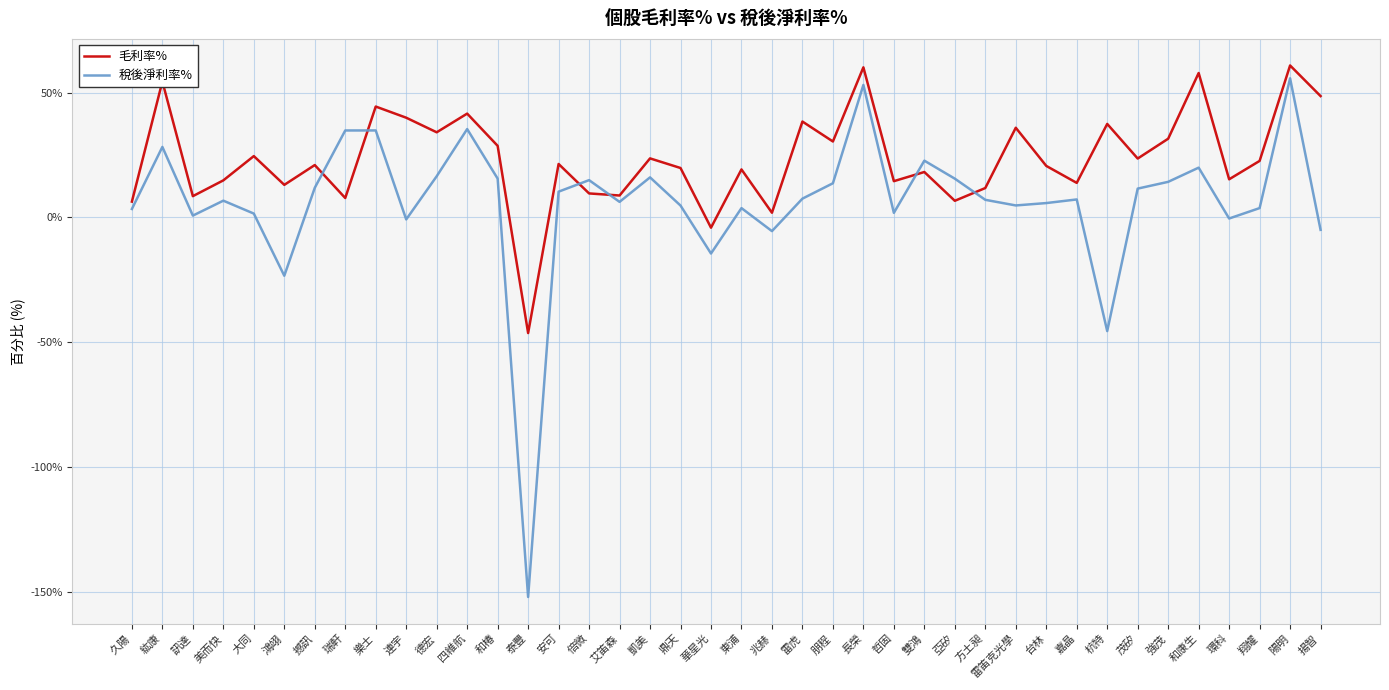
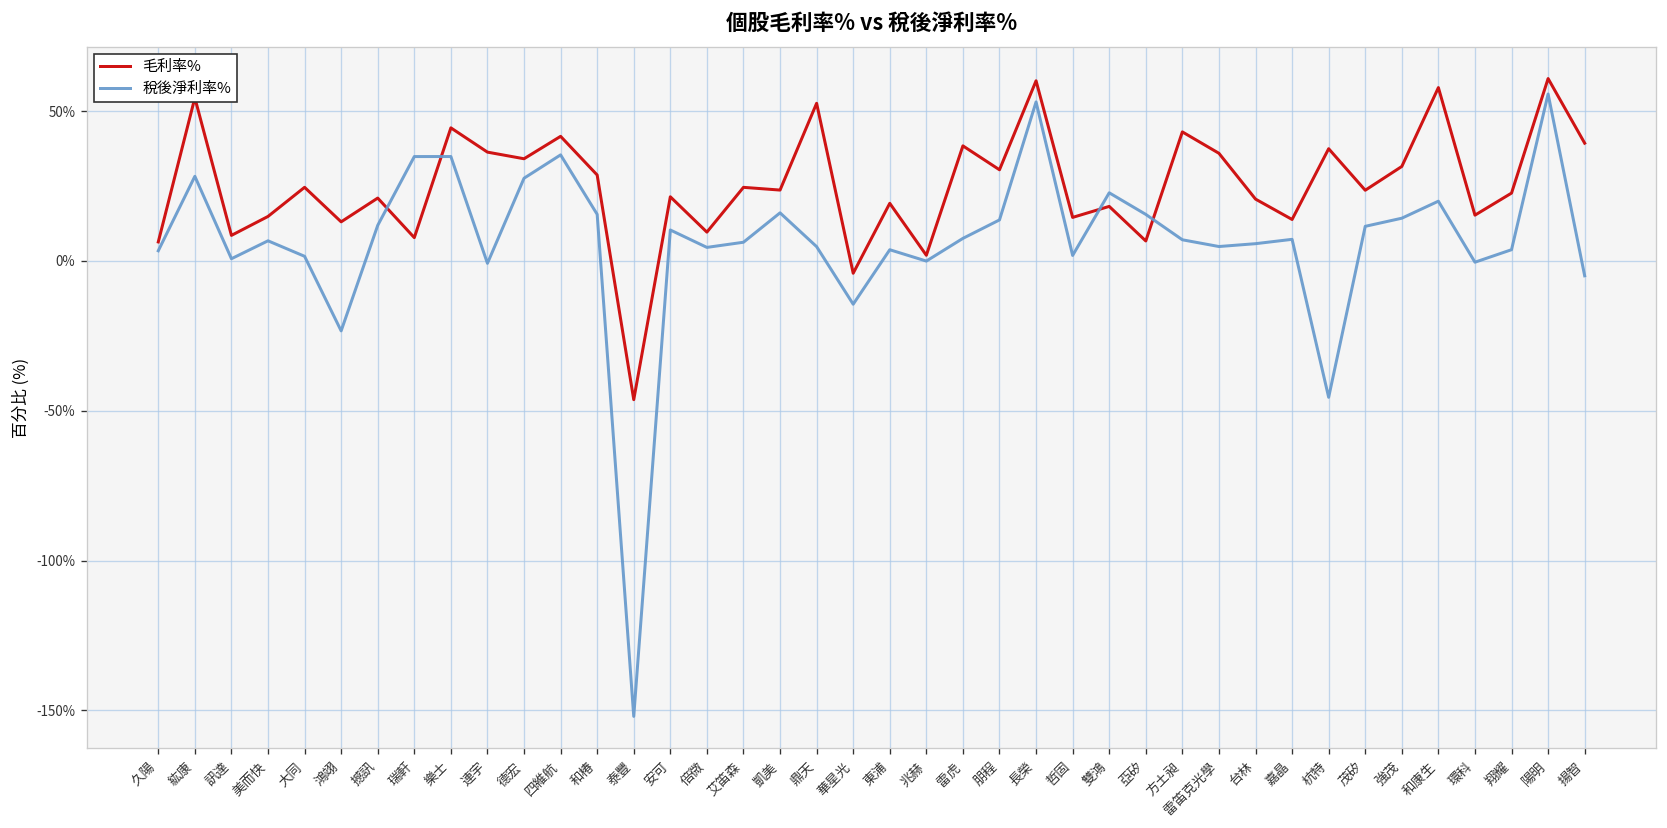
毛利率%, 連宇: 40% -> 36%
稅後淨利率%, 德宏: 17% -> 28%
稅後淨利率%, 倍微: 15% -> 5%
毛利率%, 艾笛森: 9% -> 25%
毛利率%, 鼎天: 20% -> 53%
稅後淨利率%, 兆赫: -5% -> 0%
毛利率%, 方土昶: 12% -> 43%
毛利率%, 揚智: 49% -> 39%
